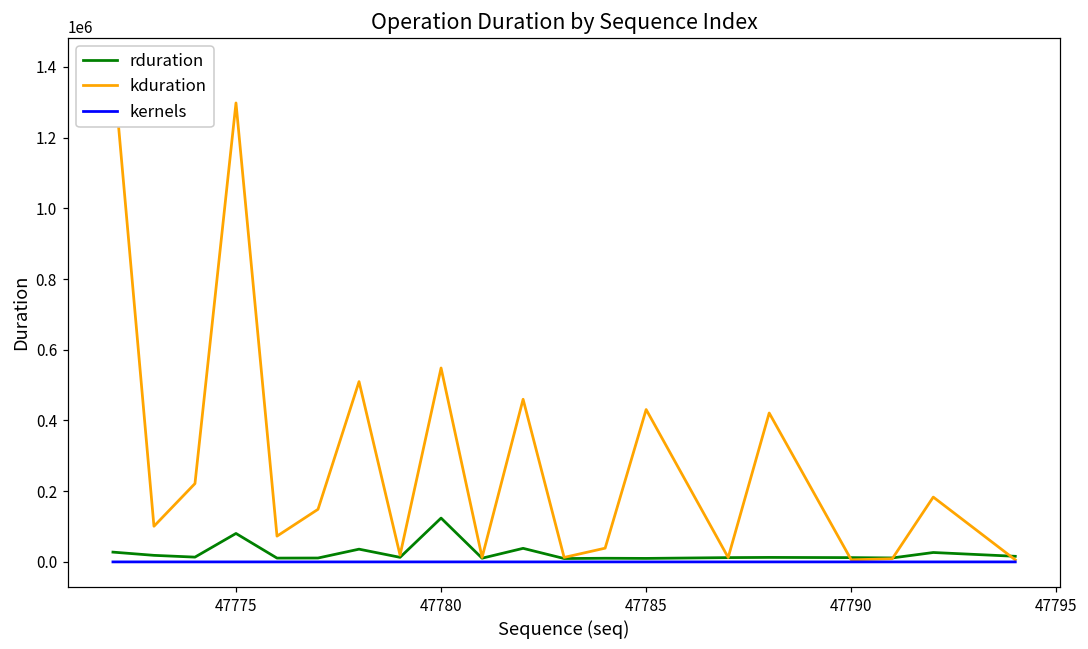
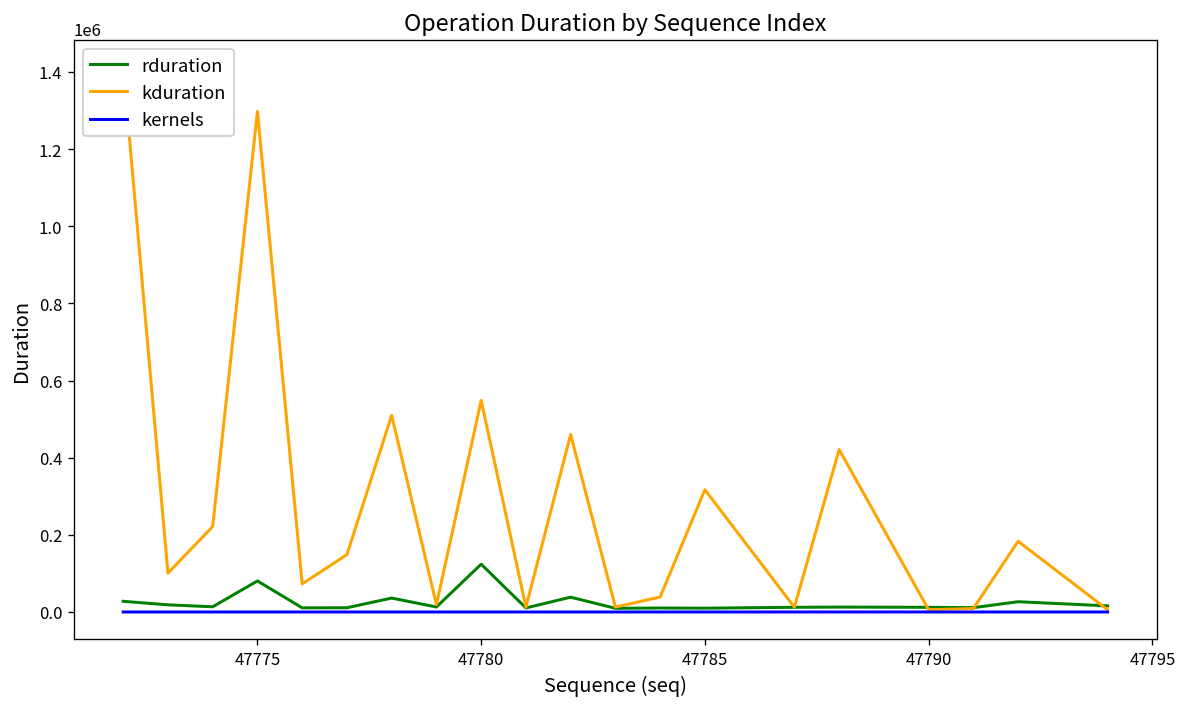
kduration, 47785: 430000 -> 320000
